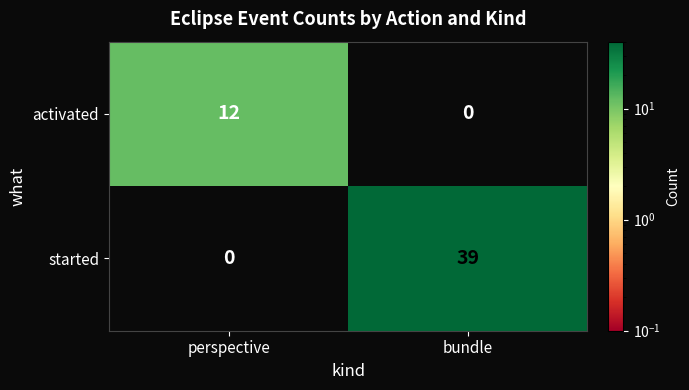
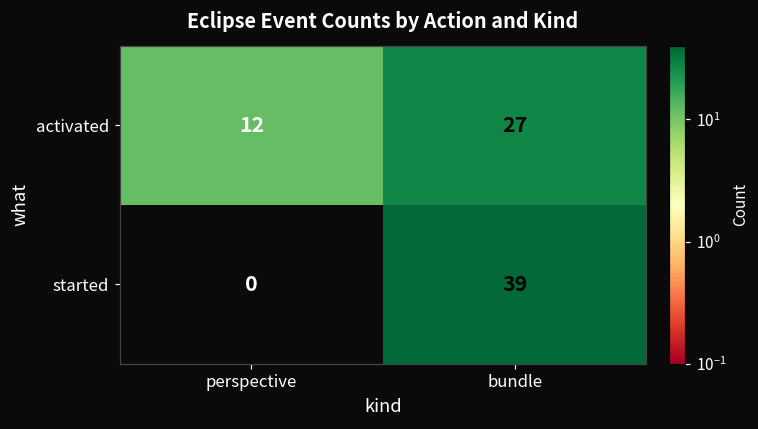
activated, bundle: 0 -> 27
